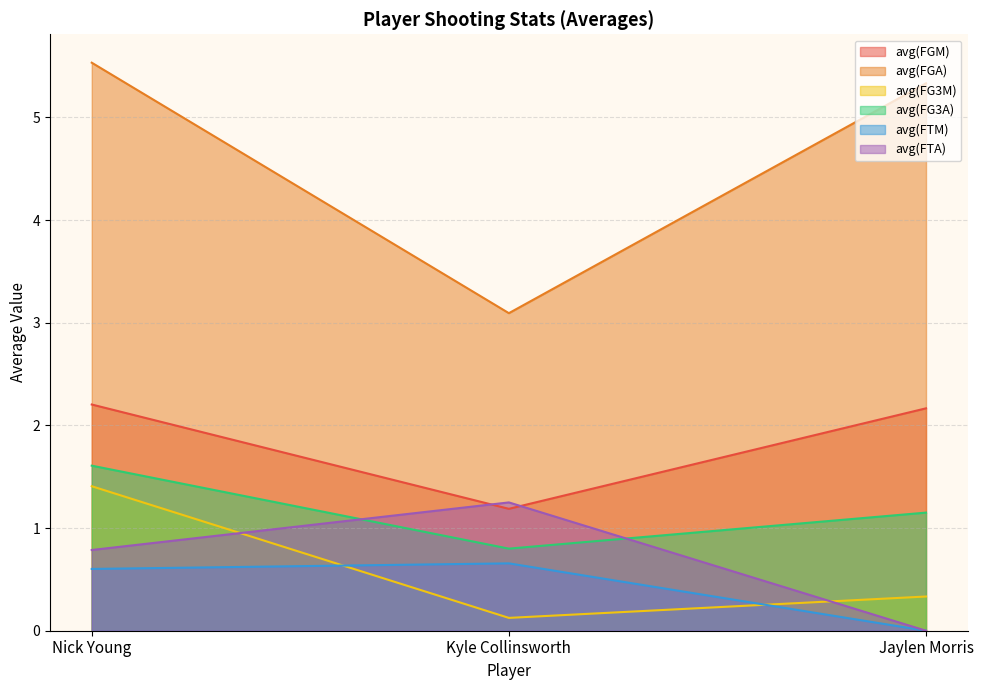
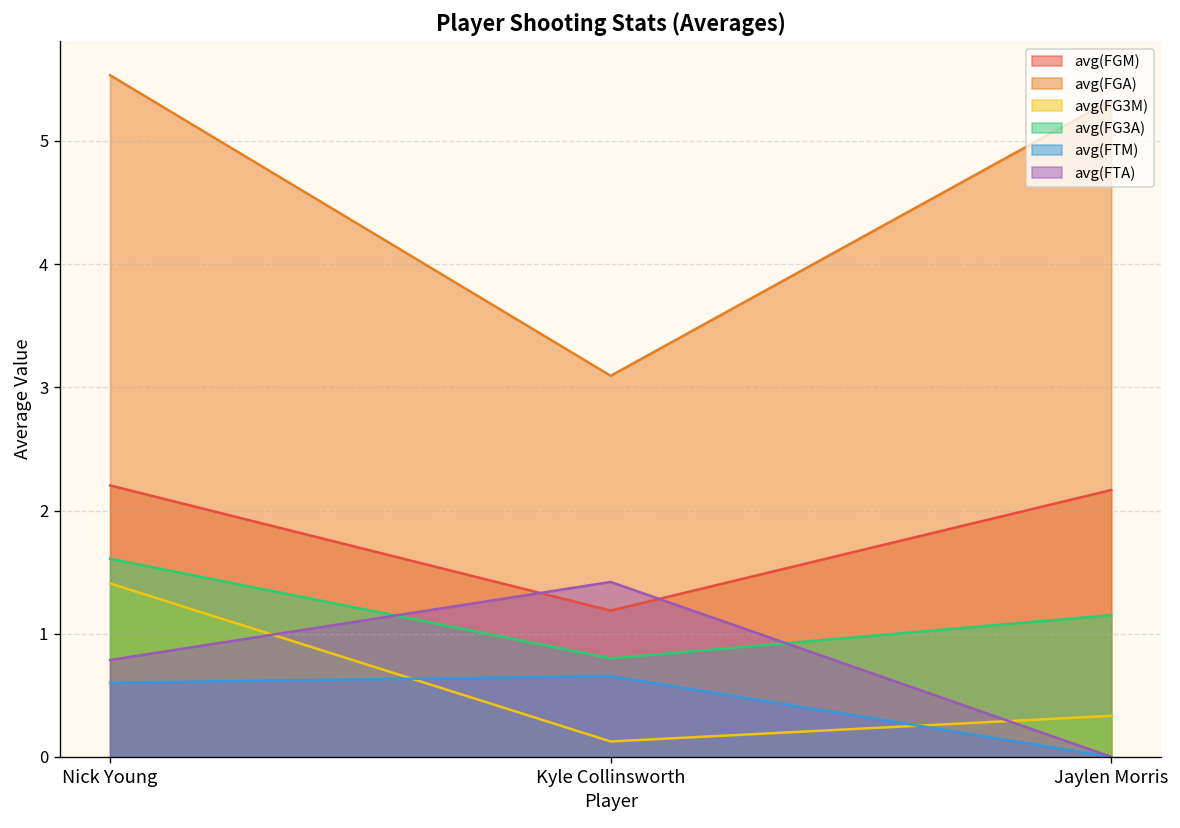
avg(FTA), Kyle Collinsworth: 1.25 -> 1.42
